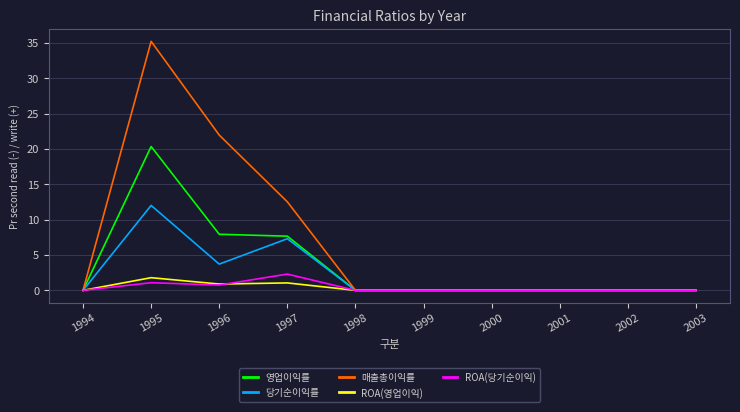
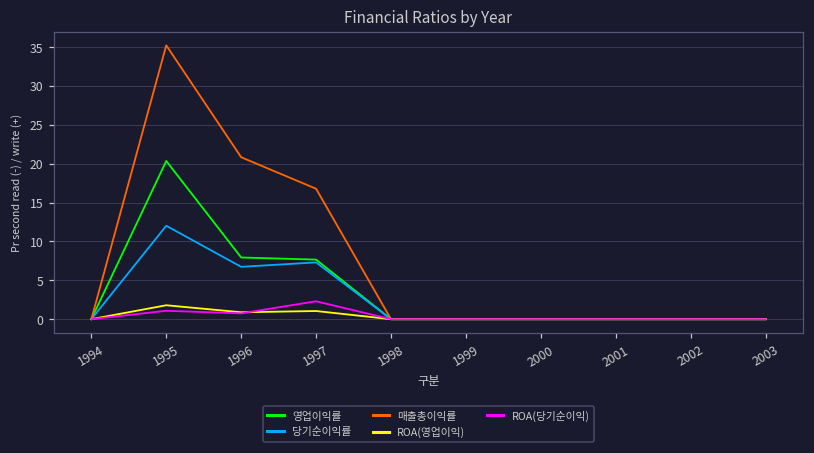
당기순이익률, 1996: 4 -> 7
매출총이익률, 1996: 22 -> 21
매출총이익률, 1997: 13 -> 17
